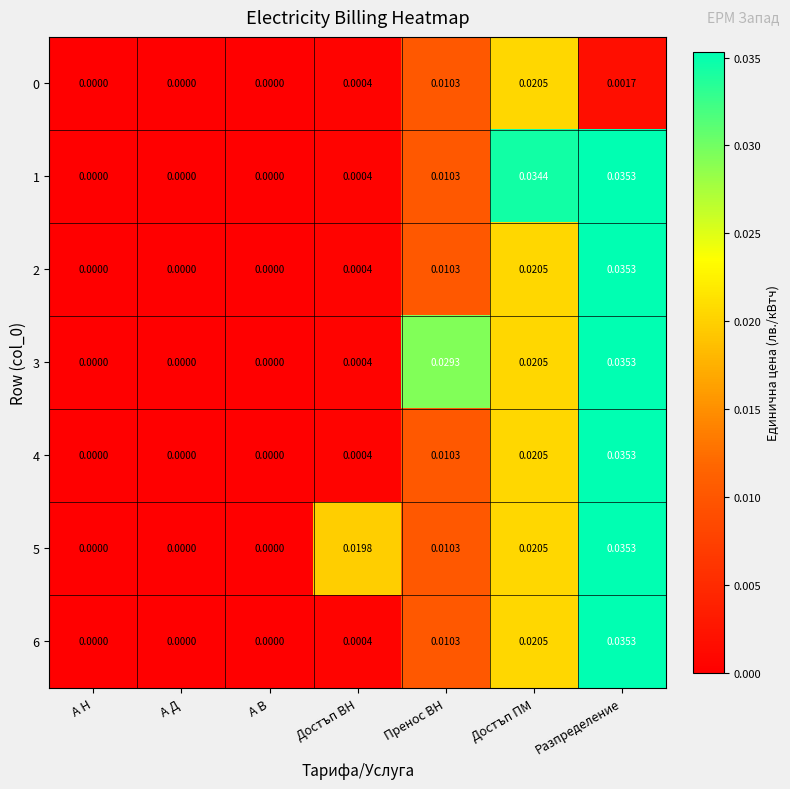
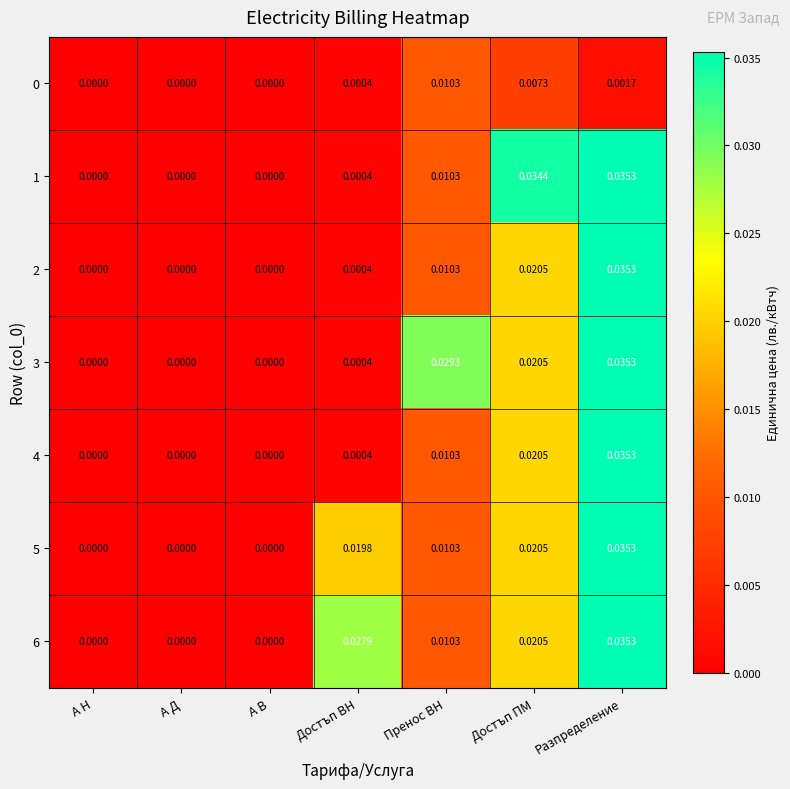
0, Достъп ПМ: 0.0205 -> 0.0073
6, Достъп ВН: 0.0004 -> 0.0279
